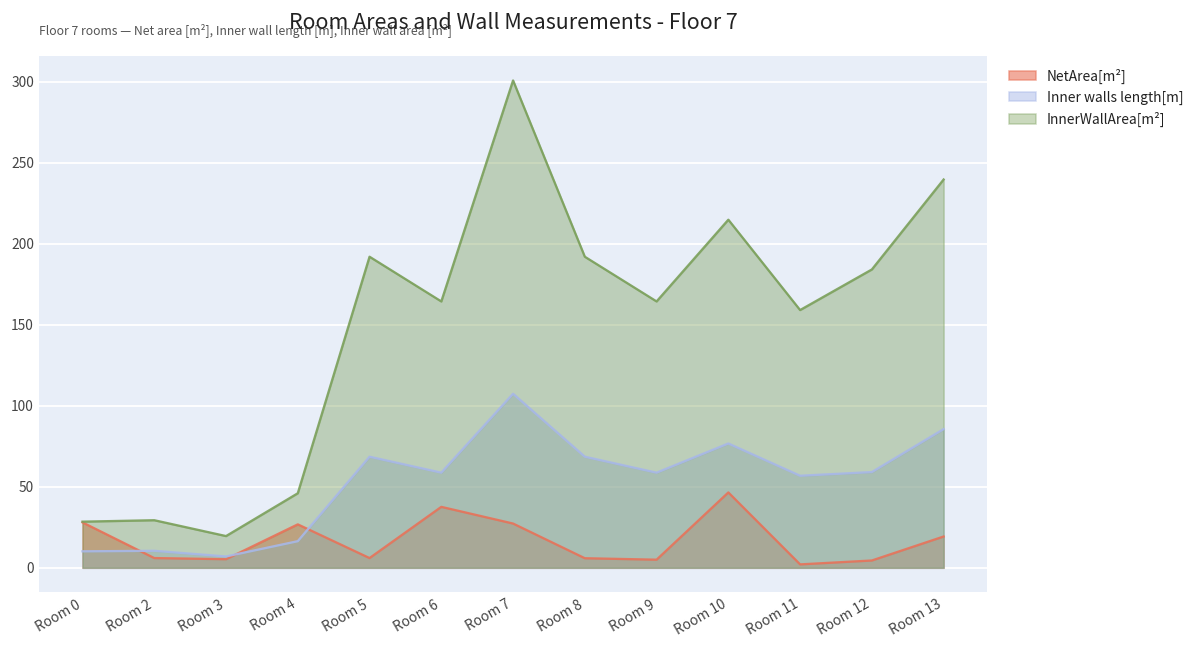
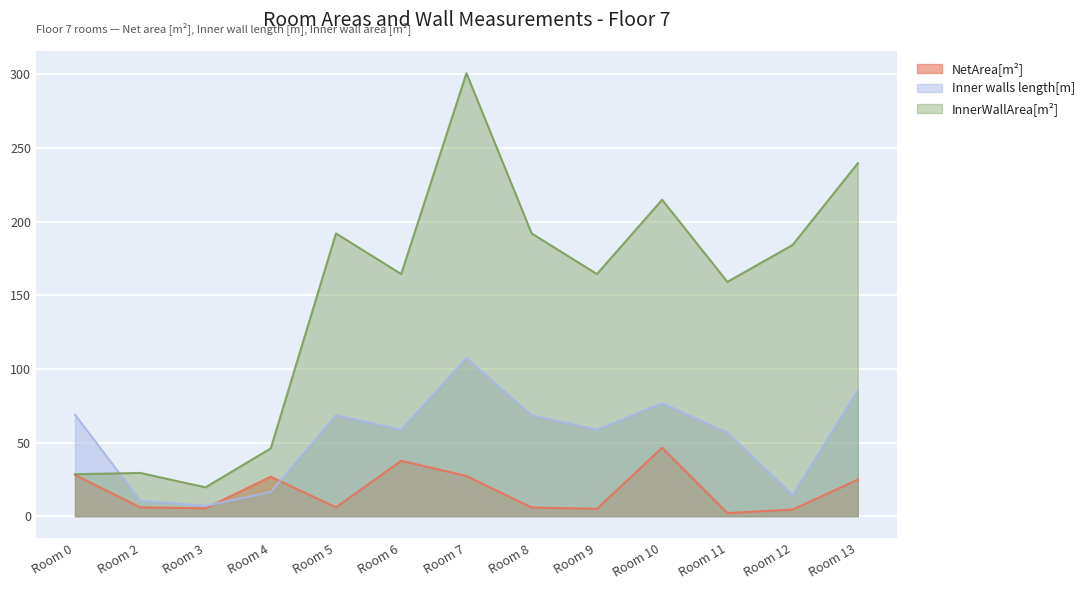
Inner walls length[m], Room 0: 10 -> 69
Inner walls length[m], Room 12: 59 -> 14
NetArea[m²], Room 13: 19 -> 25
